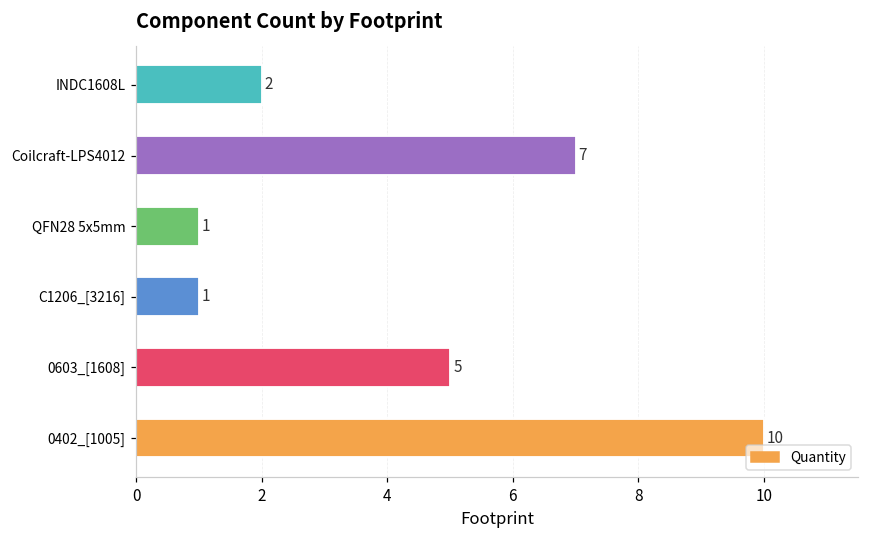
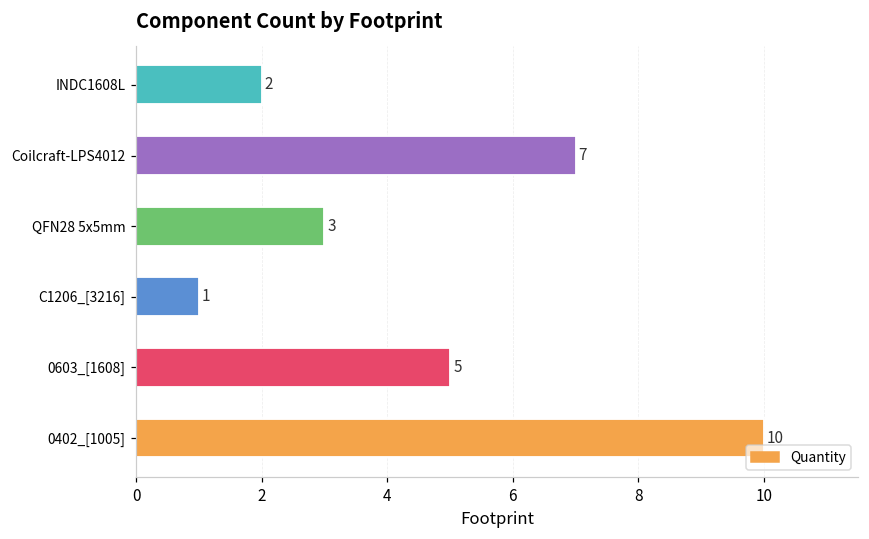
QFN28 5x5mm: 1 -> 3
